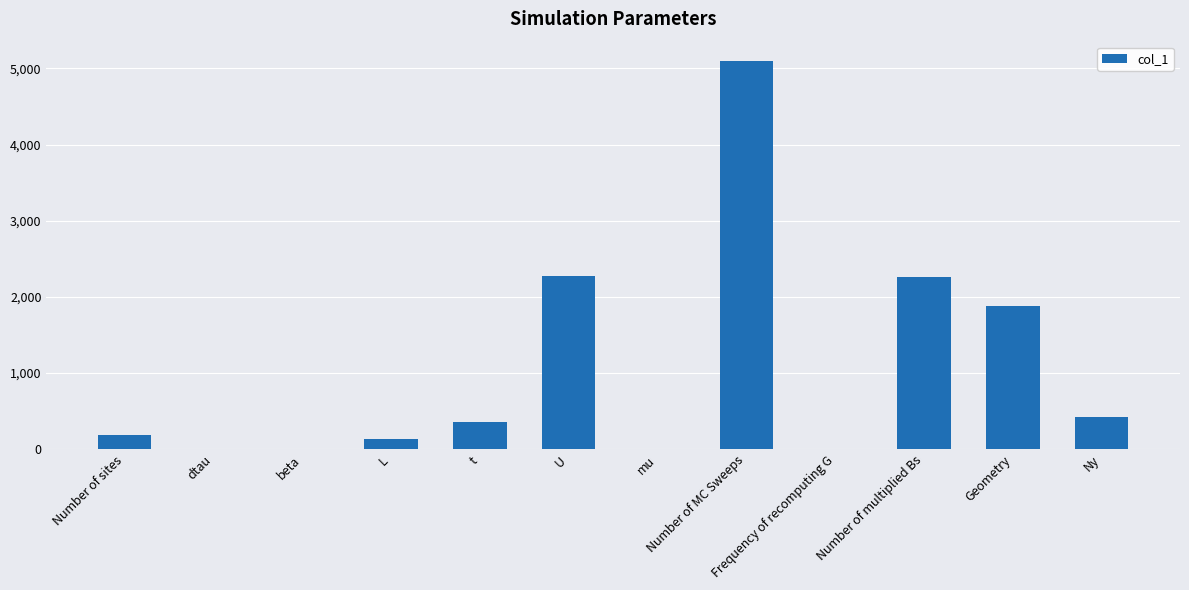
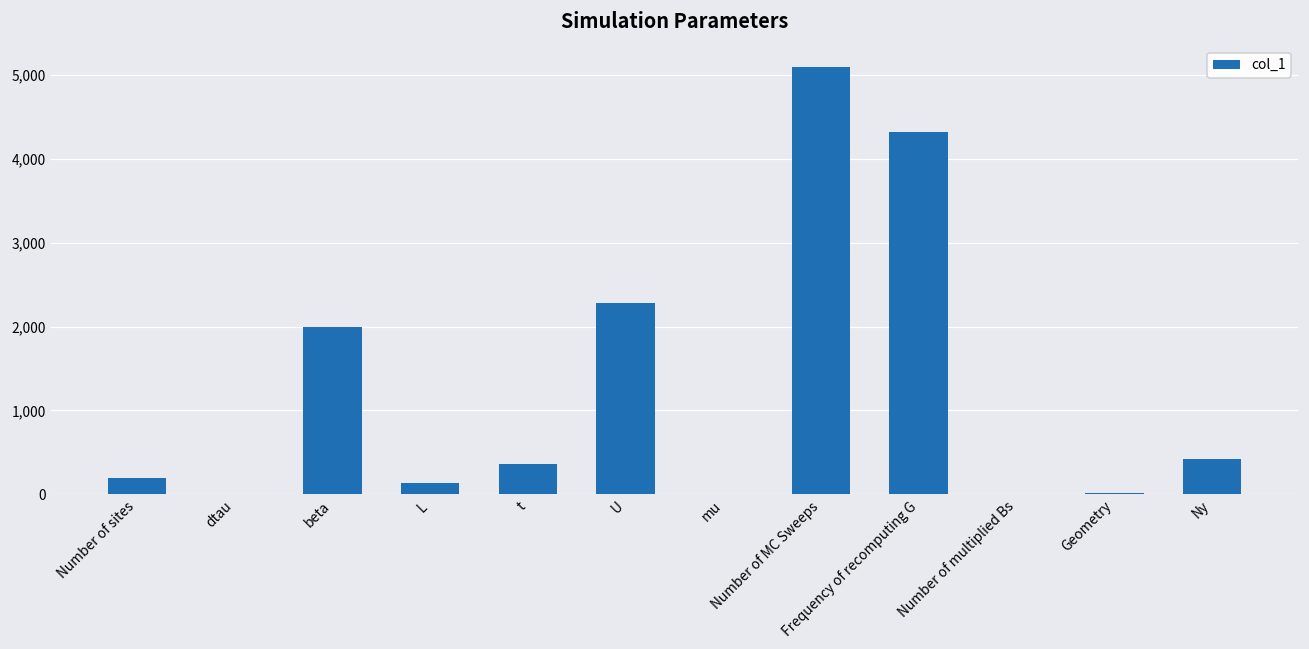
beta: 0 -> 2,000
Frequency of recomputing G: 0 -> 4,300
Number of multiplied Bs: 2,300 -> 0
Geometry: 1,900 -> 0
